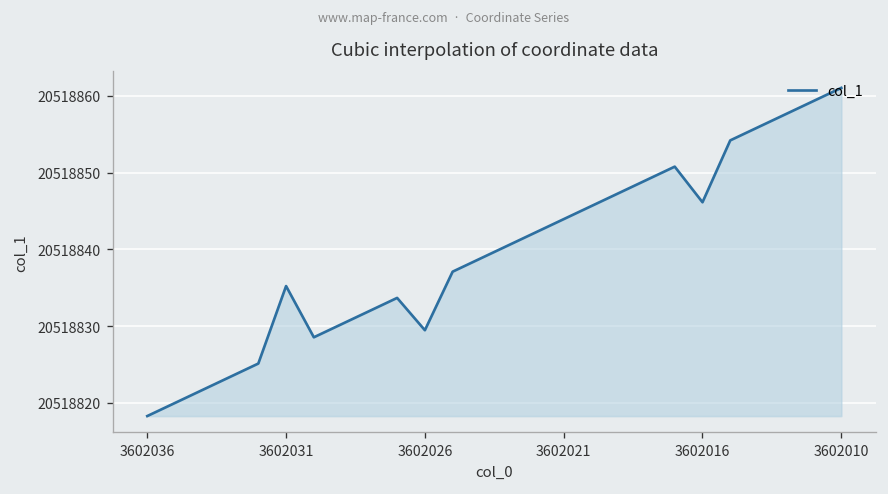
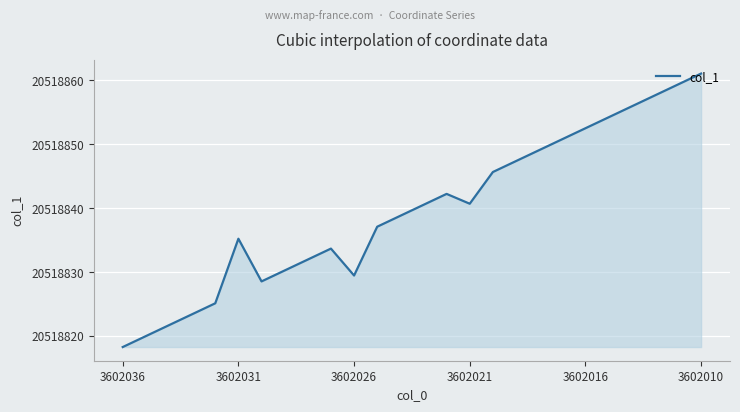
3602021: 20518844 -> 20518841
3602016: 20518846 -> 20518853
